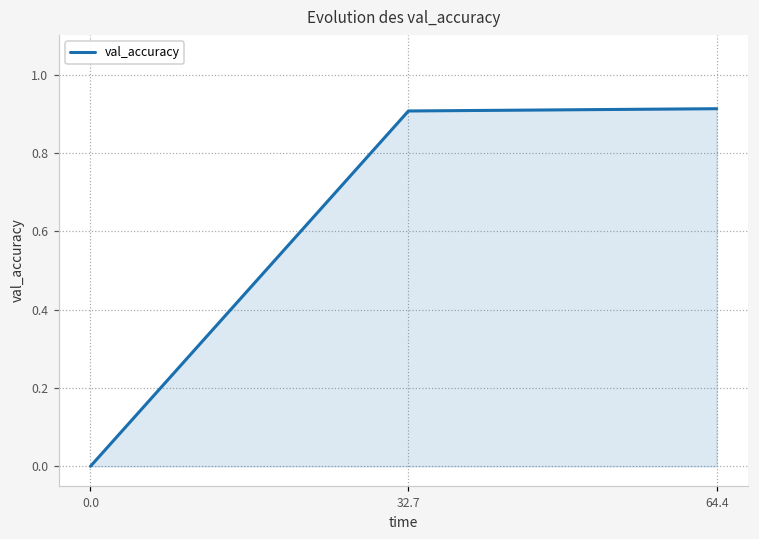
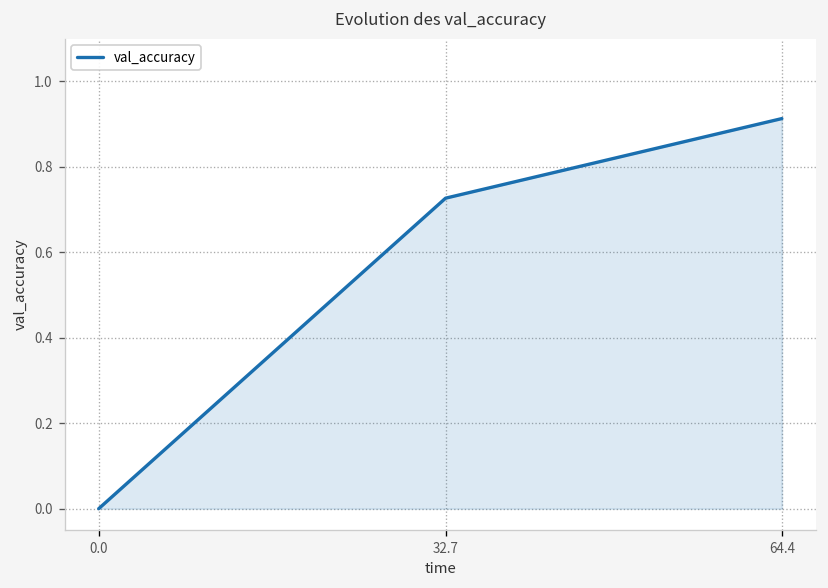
32.7: 0.91 -> 0.73
